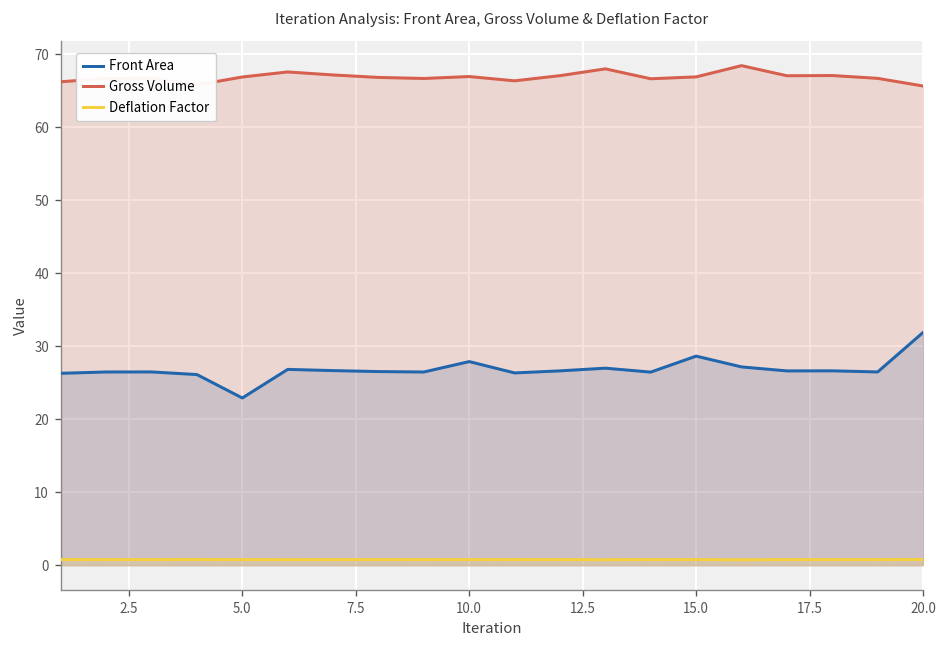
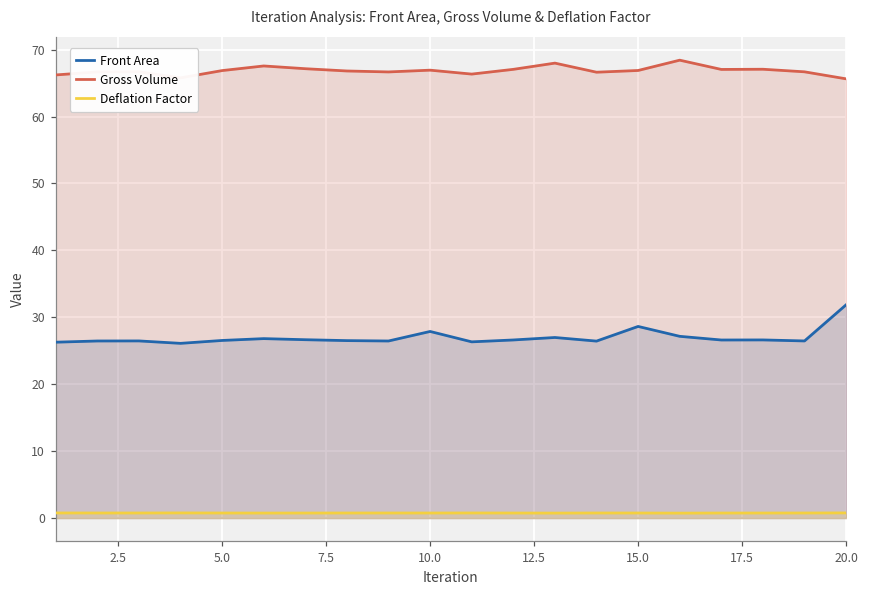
Front Area, 5.0: 23 -> 27
